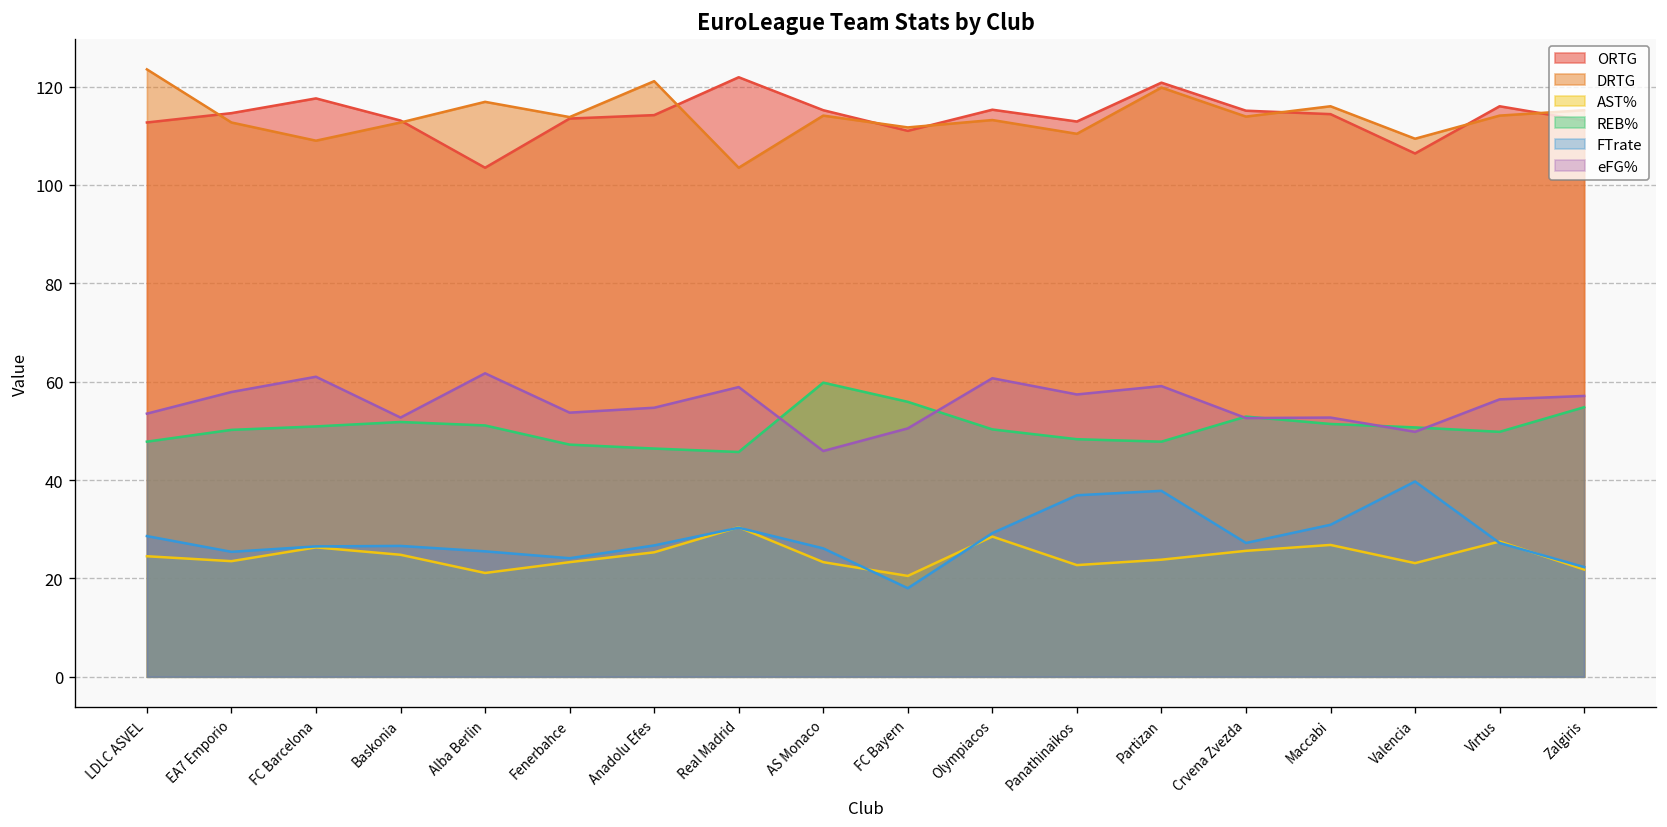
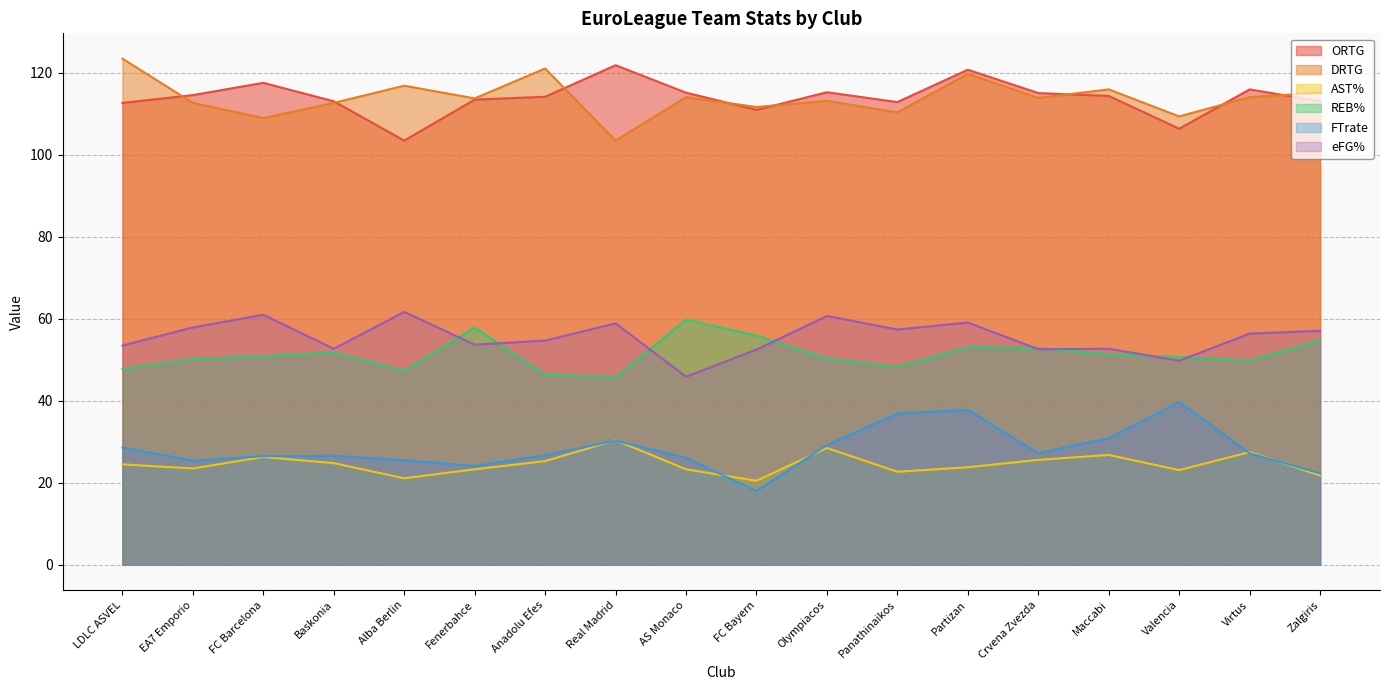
REB%, Alba Berlin: 51 -> 47
REB%, Fenerbahce: 47 -> 58
eFG%, FC Bayern: 51 -> 53
REB%, Partizan: 48 -> 53
